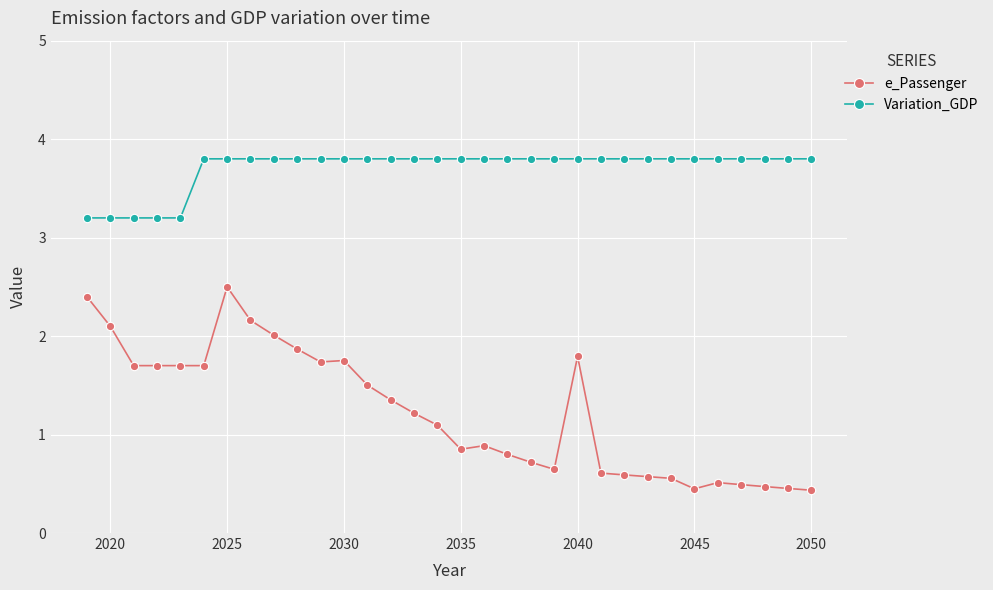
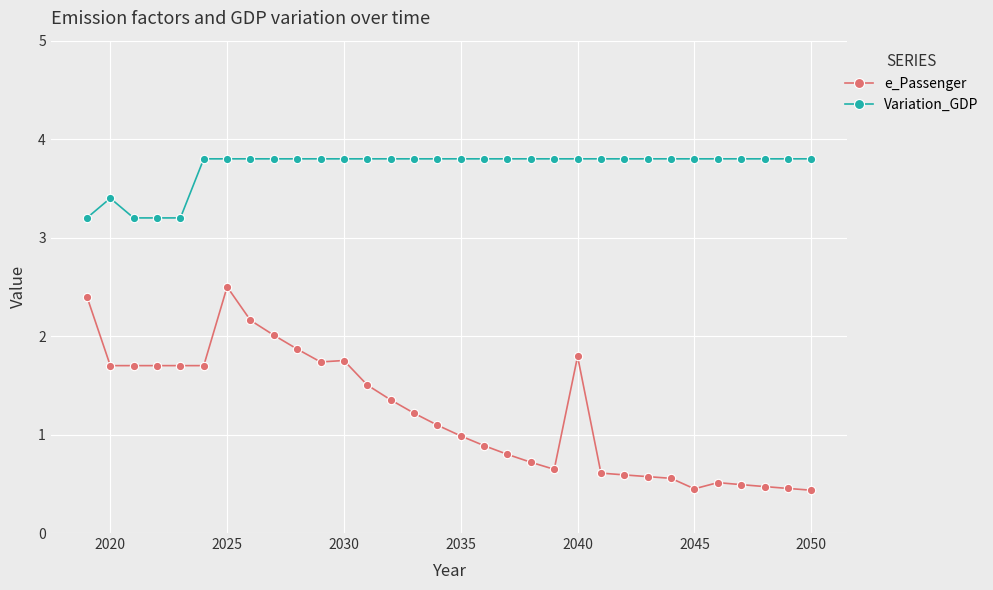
e_Passenger, 2020: 2.1 -> 1.7
Variation_GDP, 2020: 3.2 -> 3.4
e_Passenger, 2035: 0.9 -> 1.0
